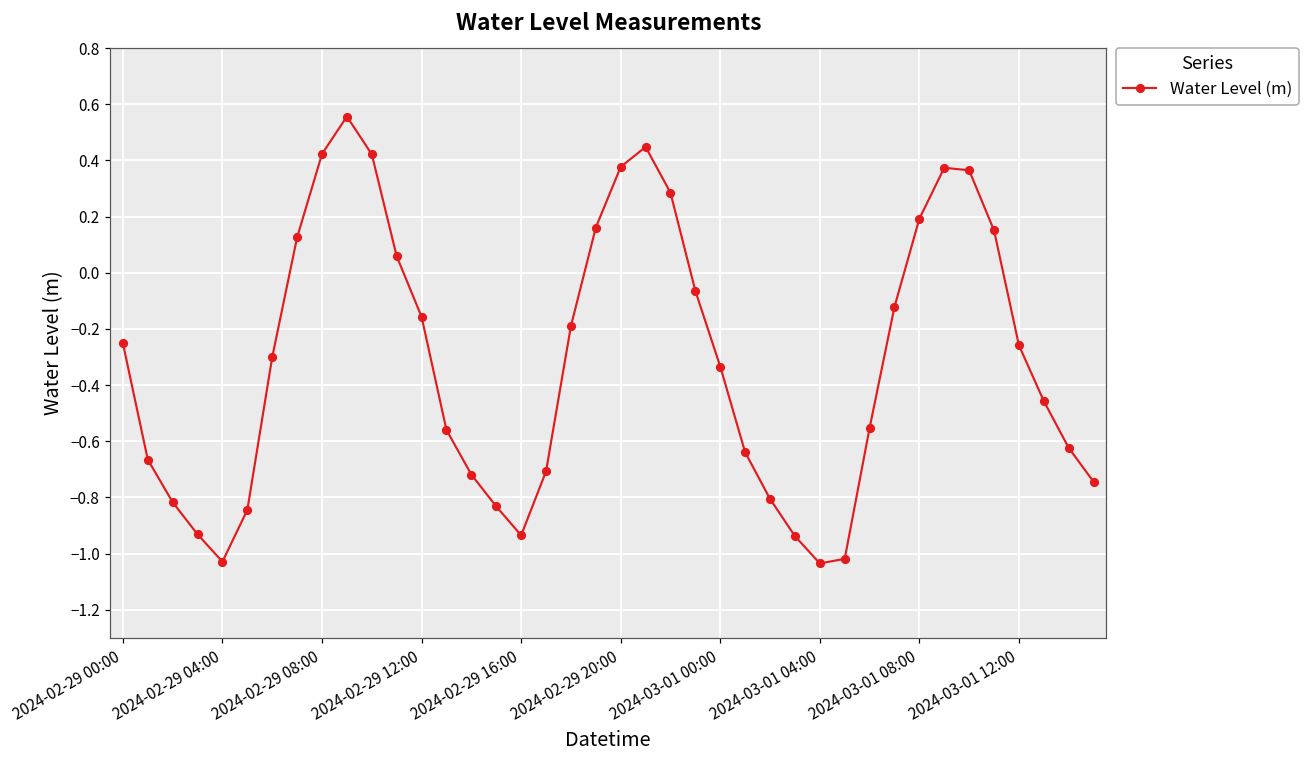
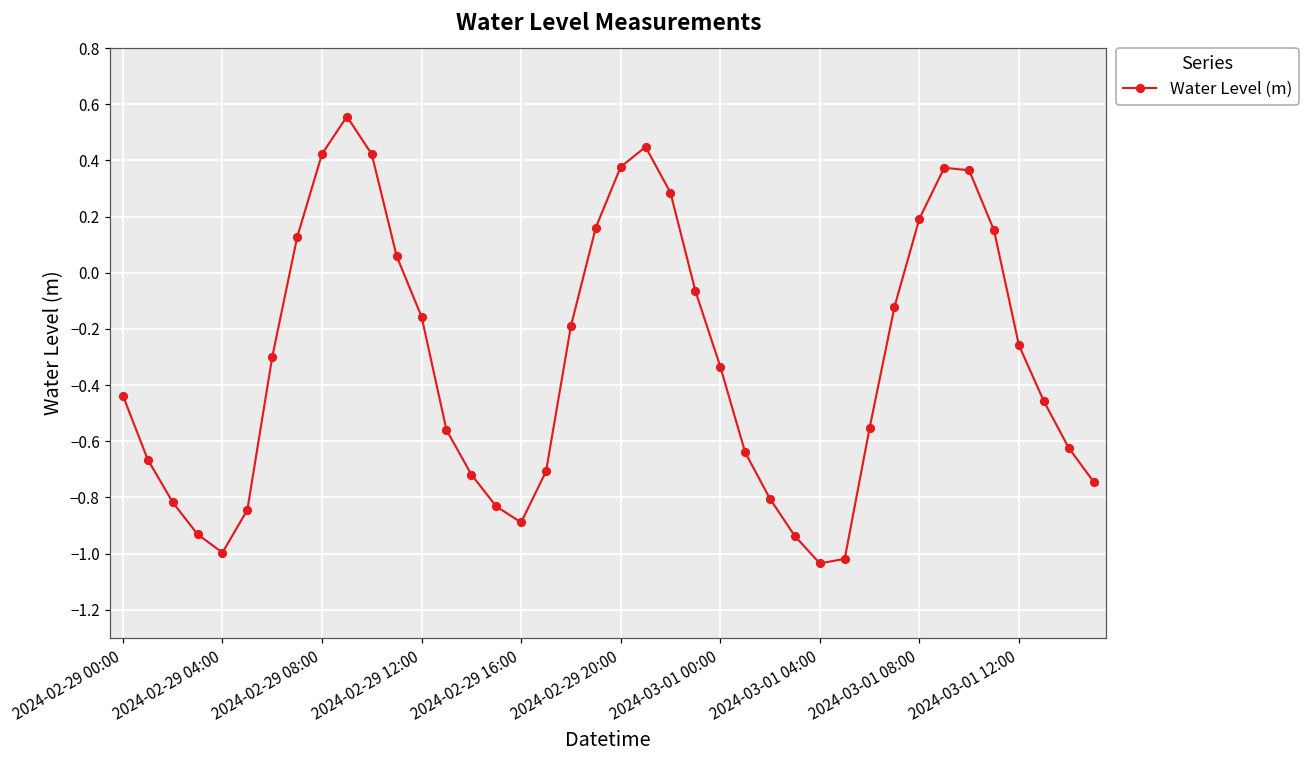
2024-02-29 00:00: -0.25 -> -0.44
2024-02-29 04:00: -1.03 -> -1.00
2024-02-29 16:00: -0.93 -> -0.89
